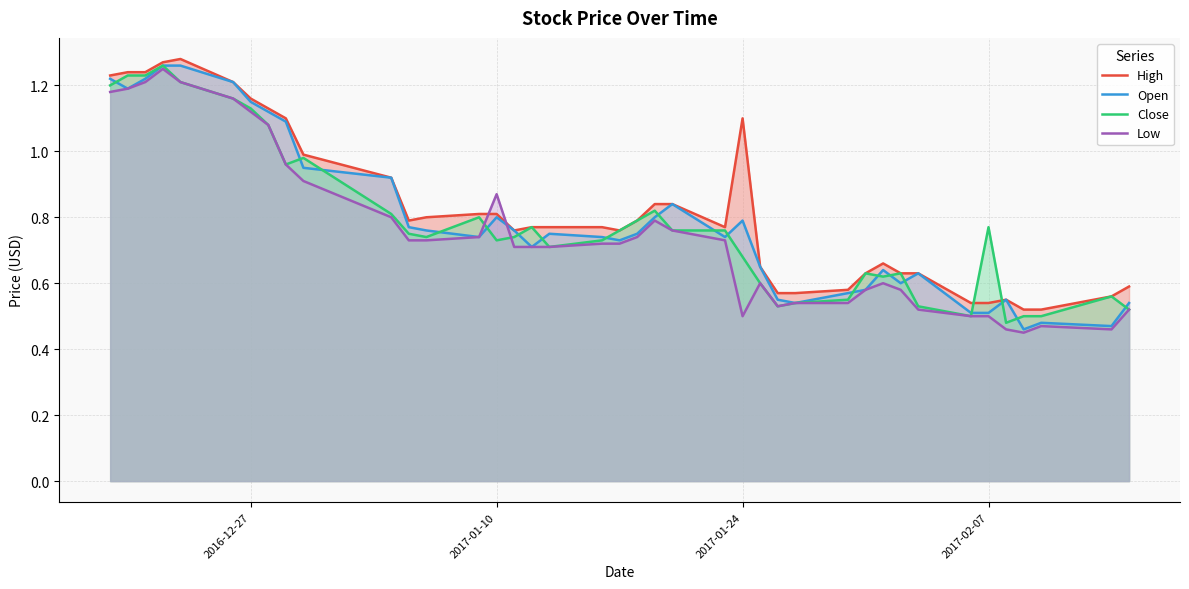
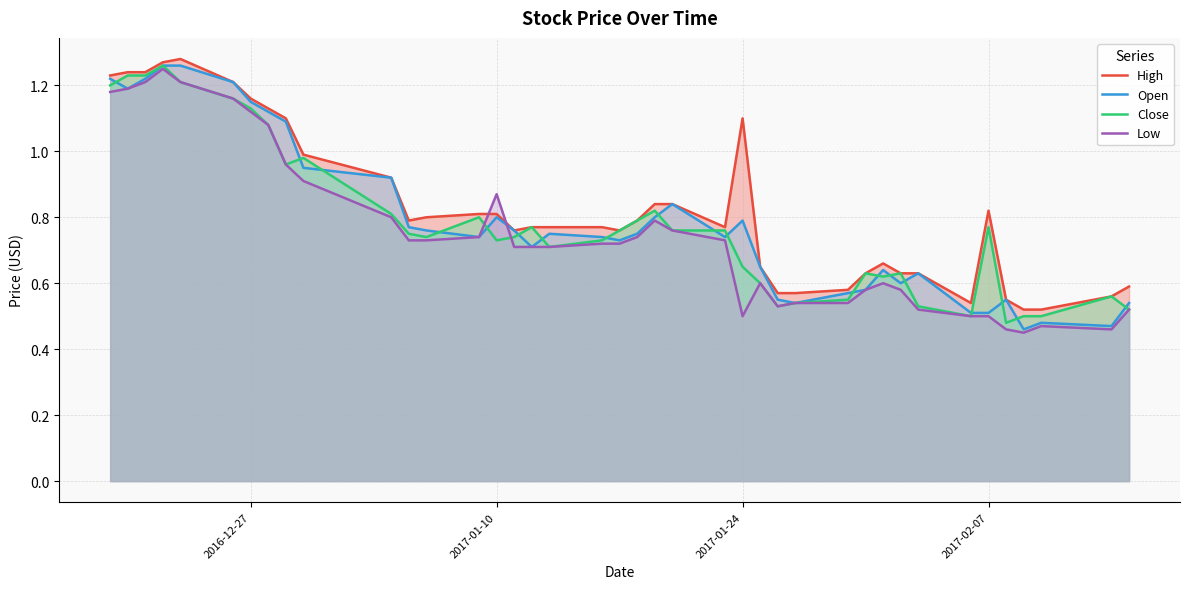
Close, 2017-01-24: 0.68 -> 0.65
High, 2017-02-07: 0.54 -> 0.82
